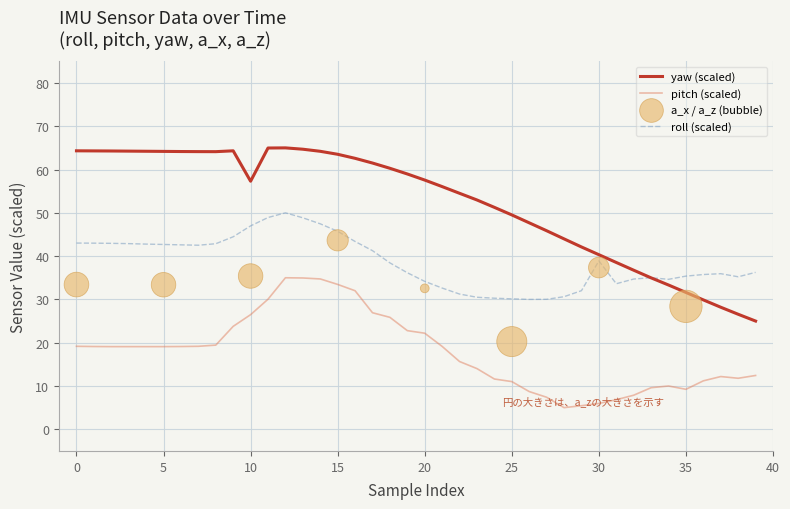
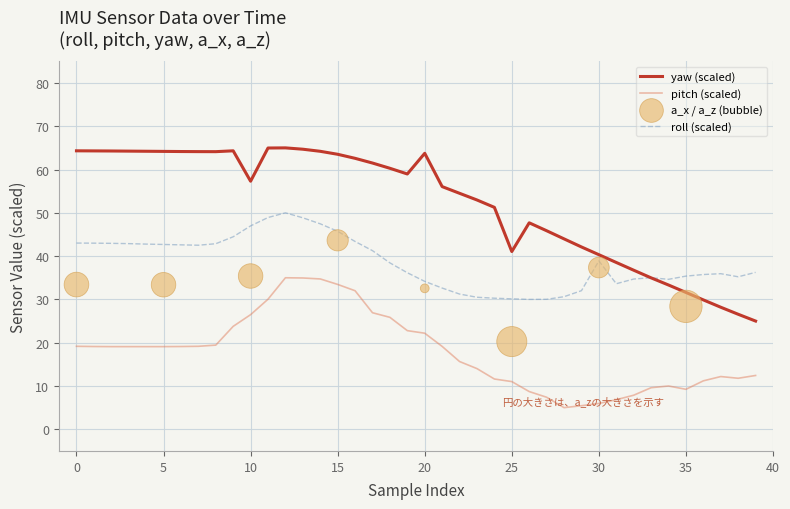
yaw (scaled), 20: 58 -> 64
yaw (scaled), 25: 50 -> 41
